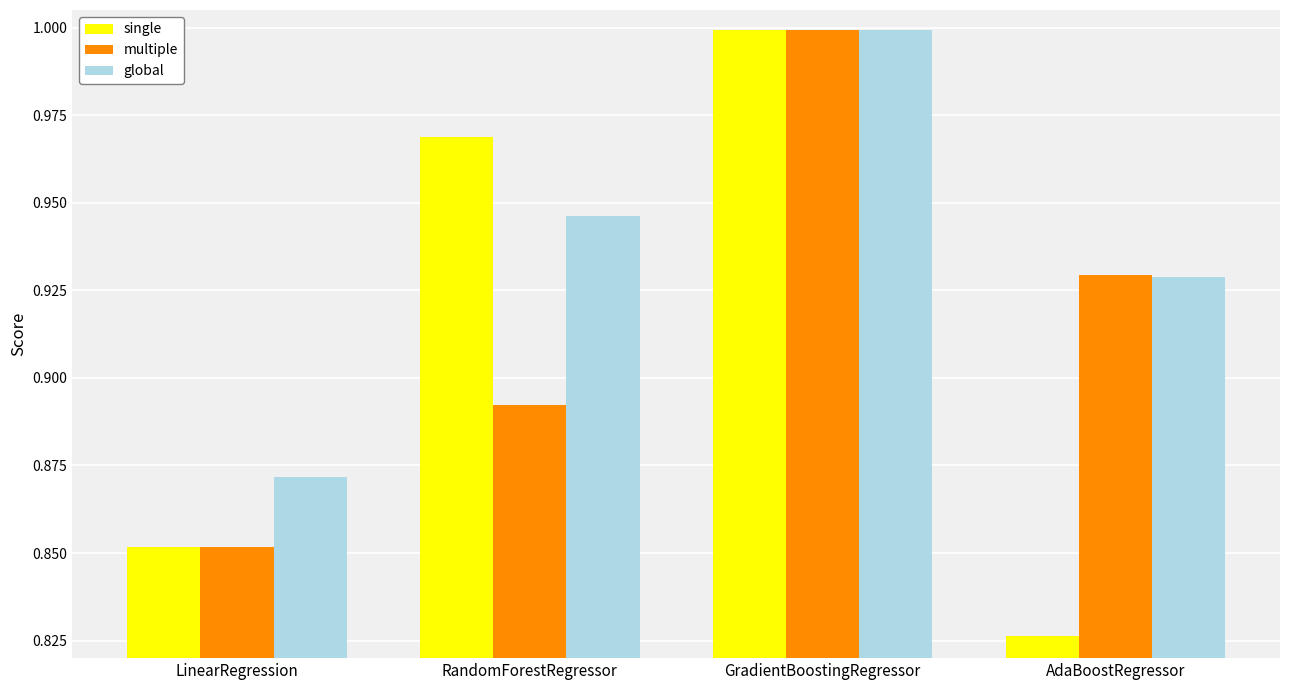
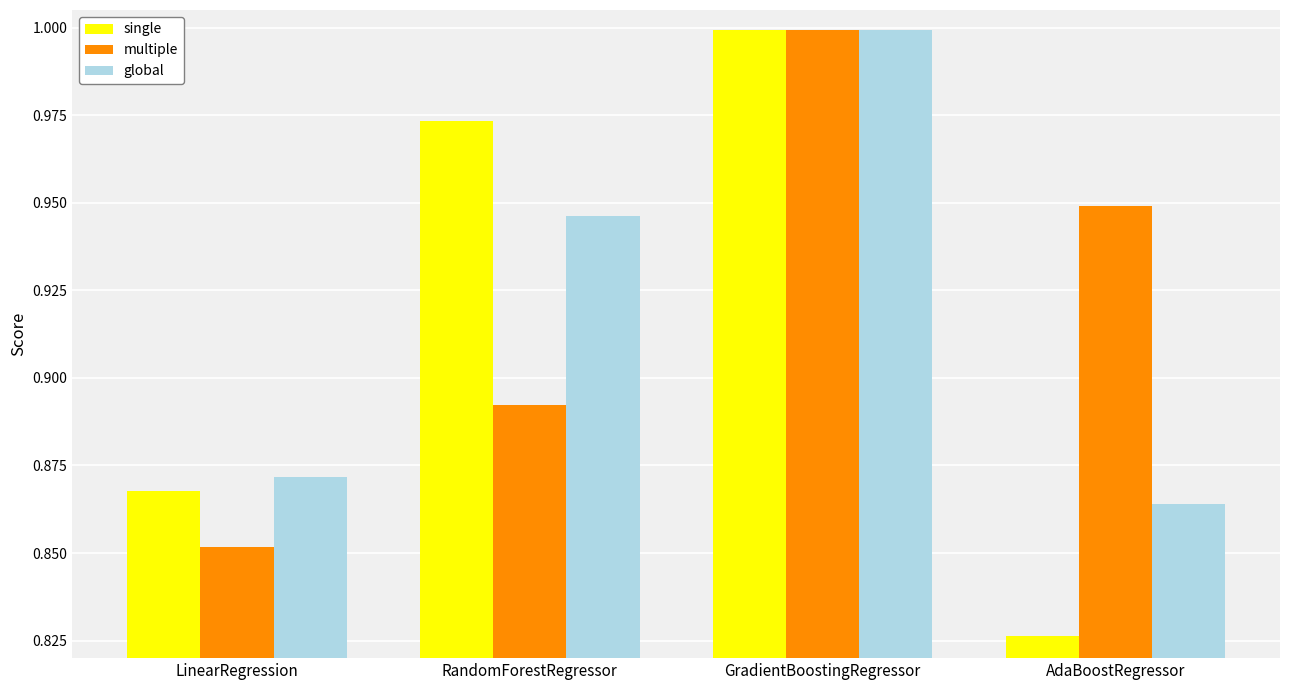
single, LinearRegression: 0.852 -> 0.868
single, RandomForestRegressor: 0.969 -> 0.973
multiple, AdaBoostRegressor: 0.929 -> 0.949
global, AdaBoostRegressor: 0.929 -> 0.864
